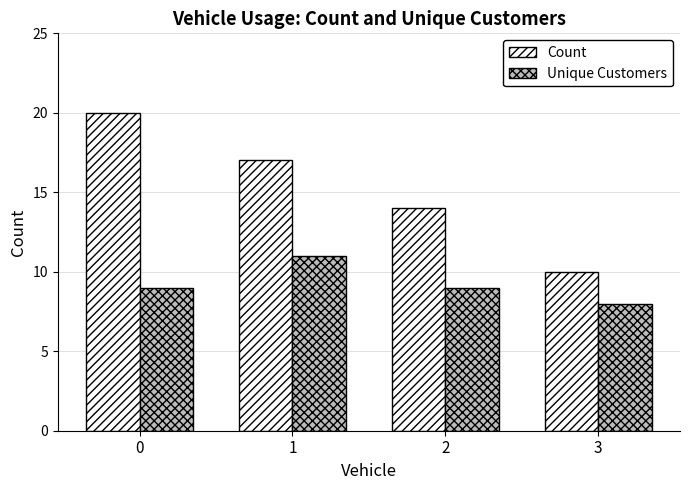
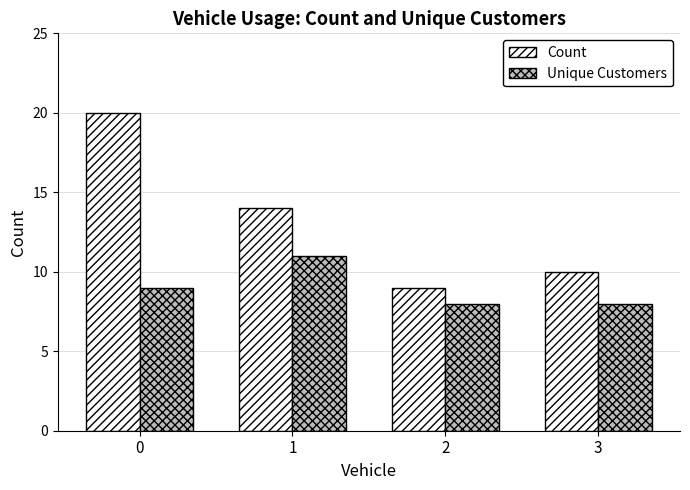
Count, 1: 17 -> 14
Count, 2: 14 -> 9
Unique Customers, 2: 9 -> 8
